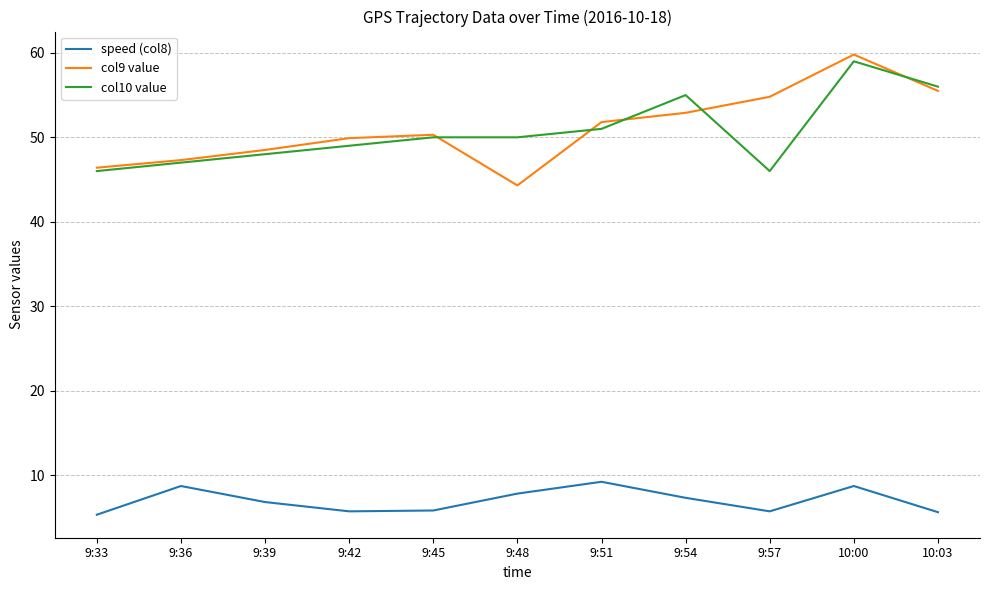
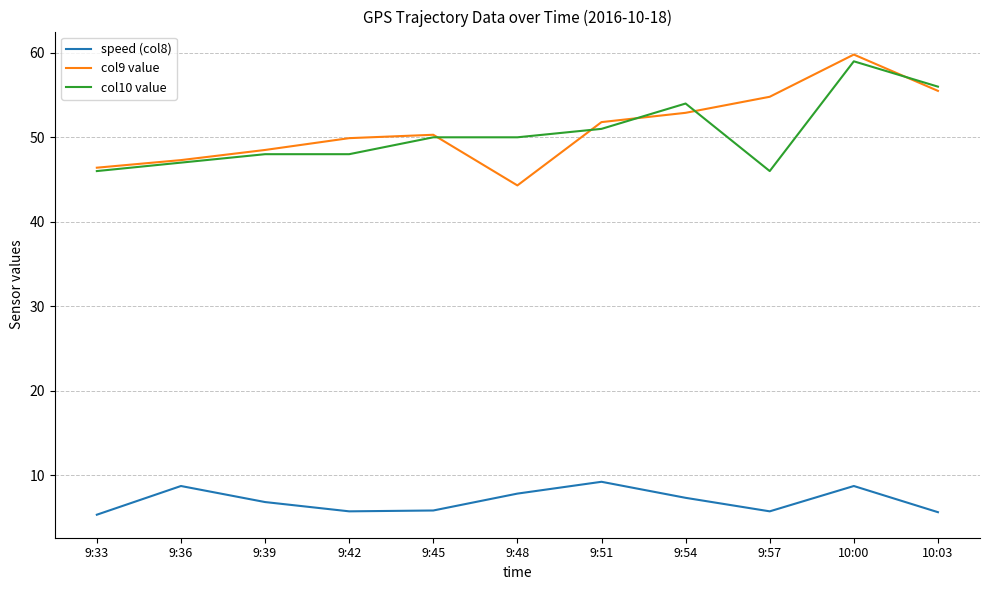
col10 value, 9:42: 49 -> 48
col10 value, 9:54: 55 -> 54
